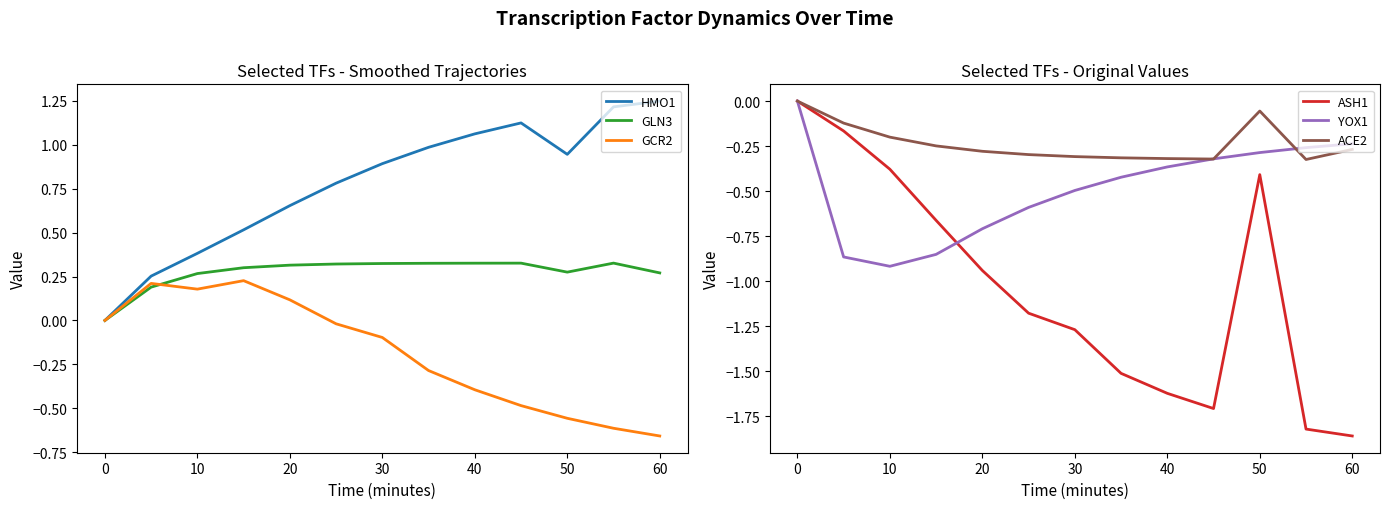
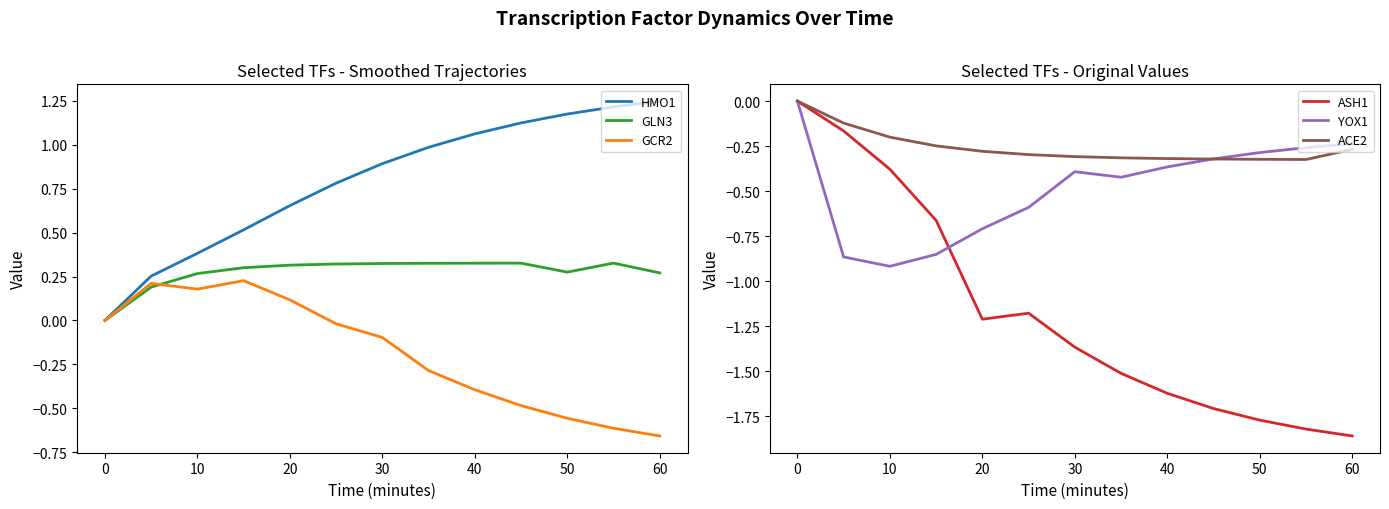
Selected TFs - Smoothed Trajectories, HMO1, 50: 0.95 -> 1.17
Selected TFs - Original Values, ASH1, 20: -0.94 -> -1.21
Selected TFs - Original Values, ASH1, 30: -1.27 -> -1.37
Selected TFs - Original Values, YOX1, 30: -0.50 -> -0.39
Selected TFs - Original Values, ASH1, 50: -0.41 -> -1.77
Selected TFs - Original Values, ACE2, 50: -0.06 -> -0.32
